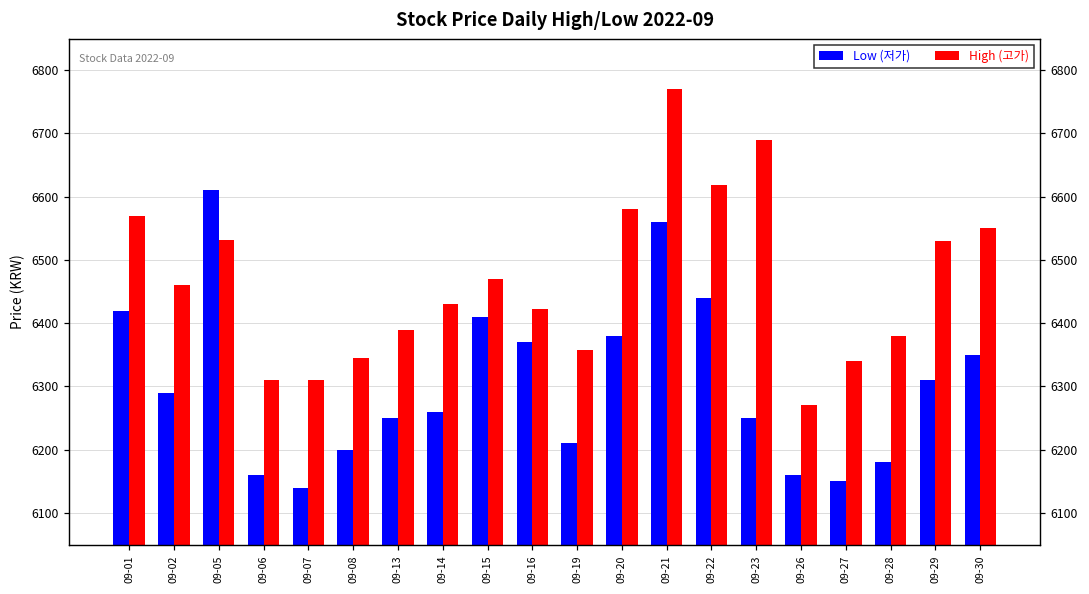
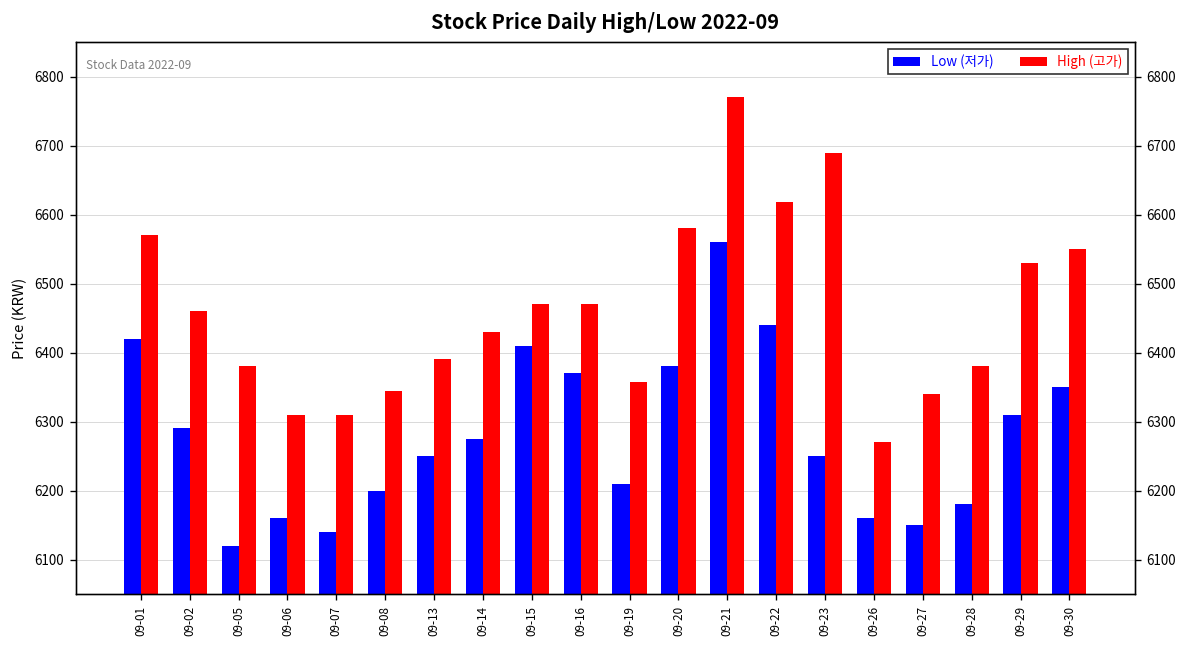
Low (저가), 09-05: 6610 -> 6120
High (고가), 09-05: 6530 -> 6380
Low (저가), 09-14: 6260 -> 6280
High (고가), 09-16: 6420 -> 6470
